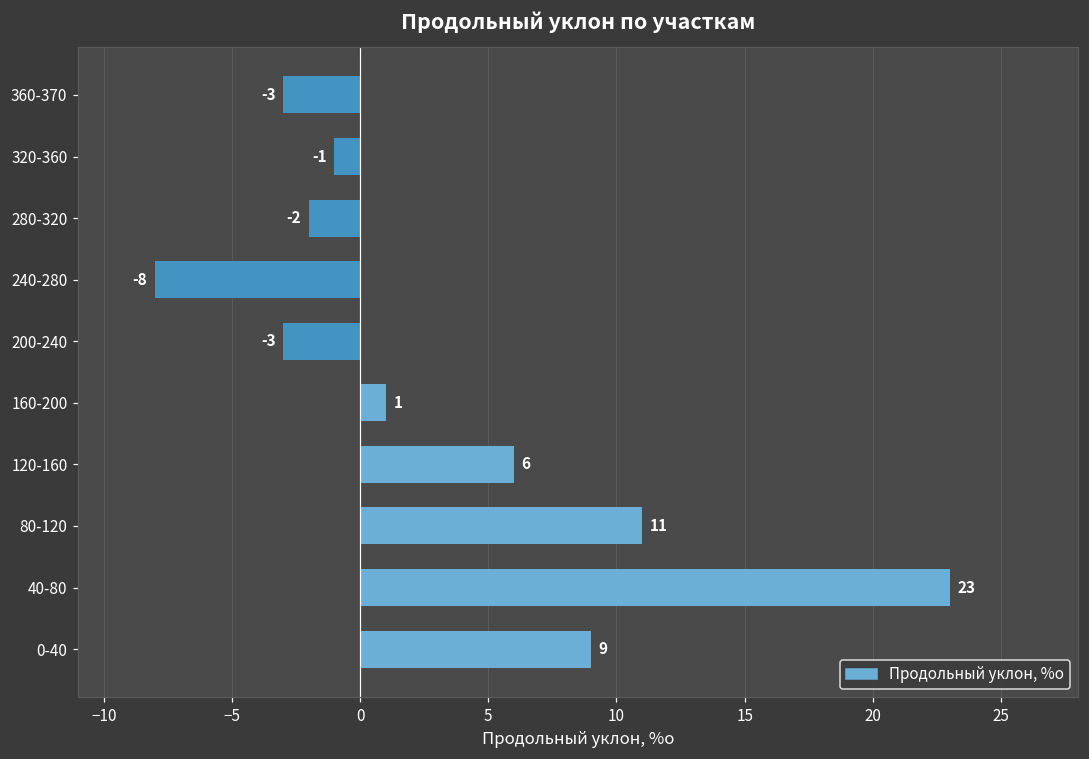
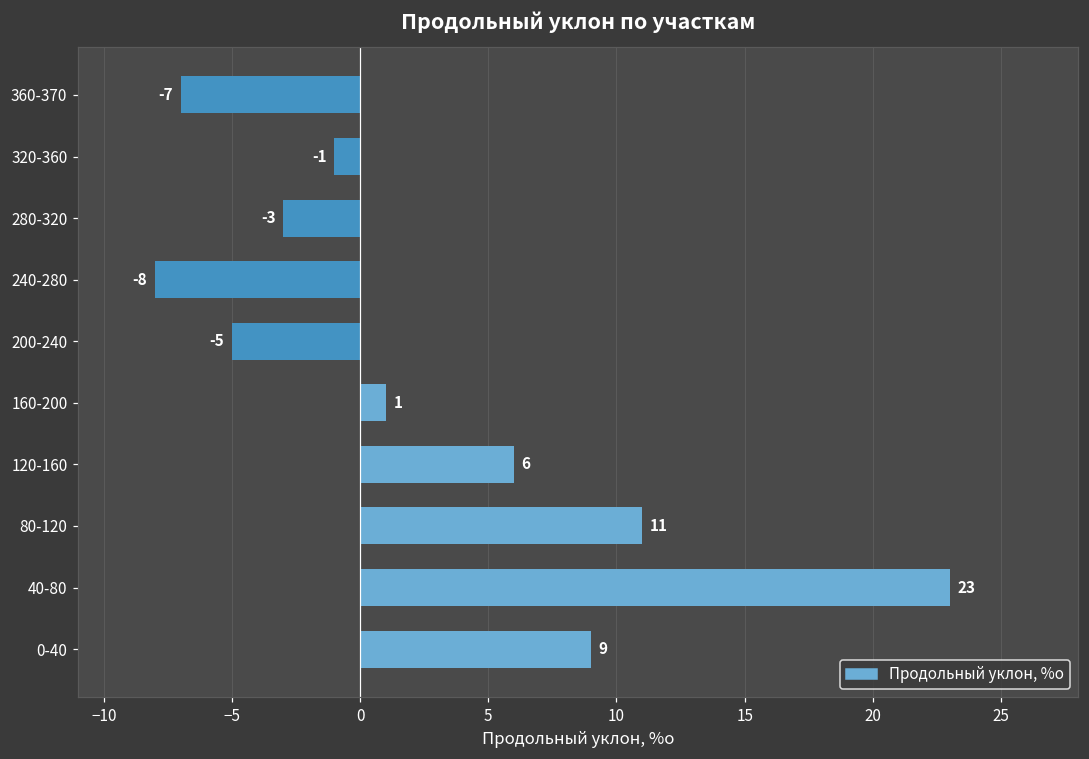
360-370: -3 -> -7
280-320: -2 -> -3
200-240: -3 -> -5
